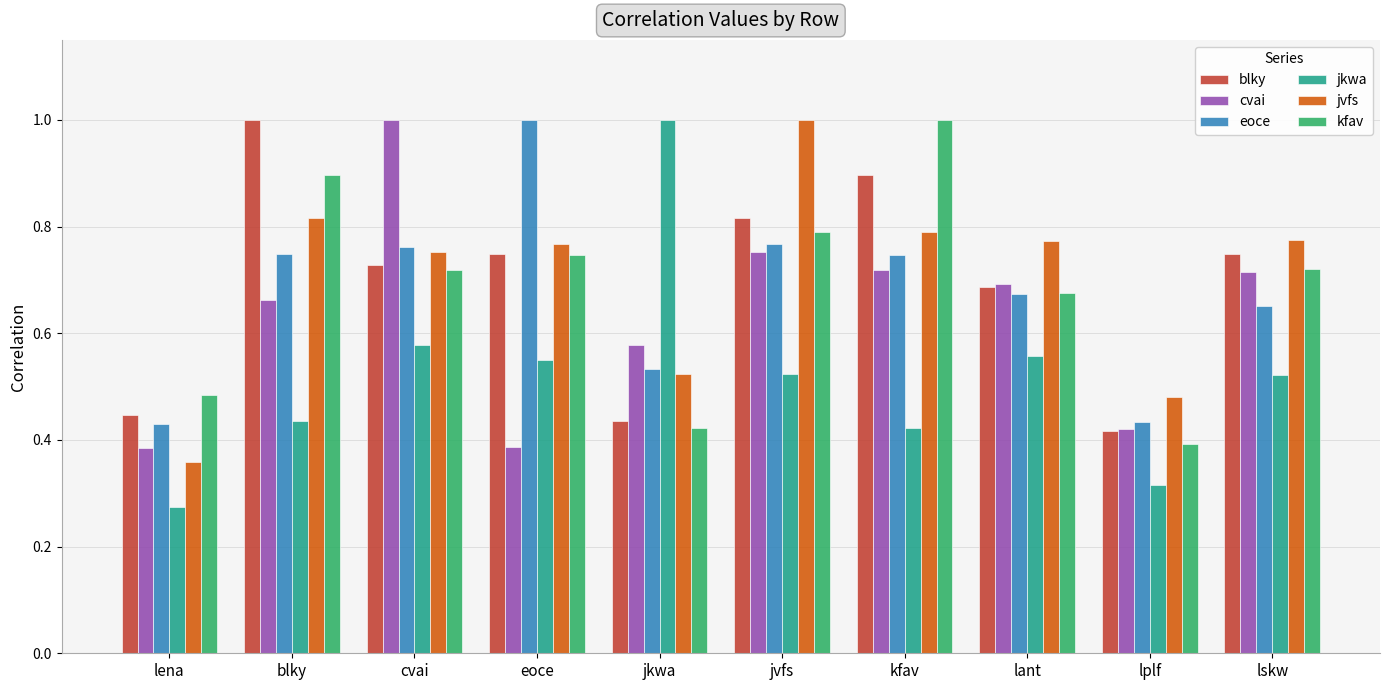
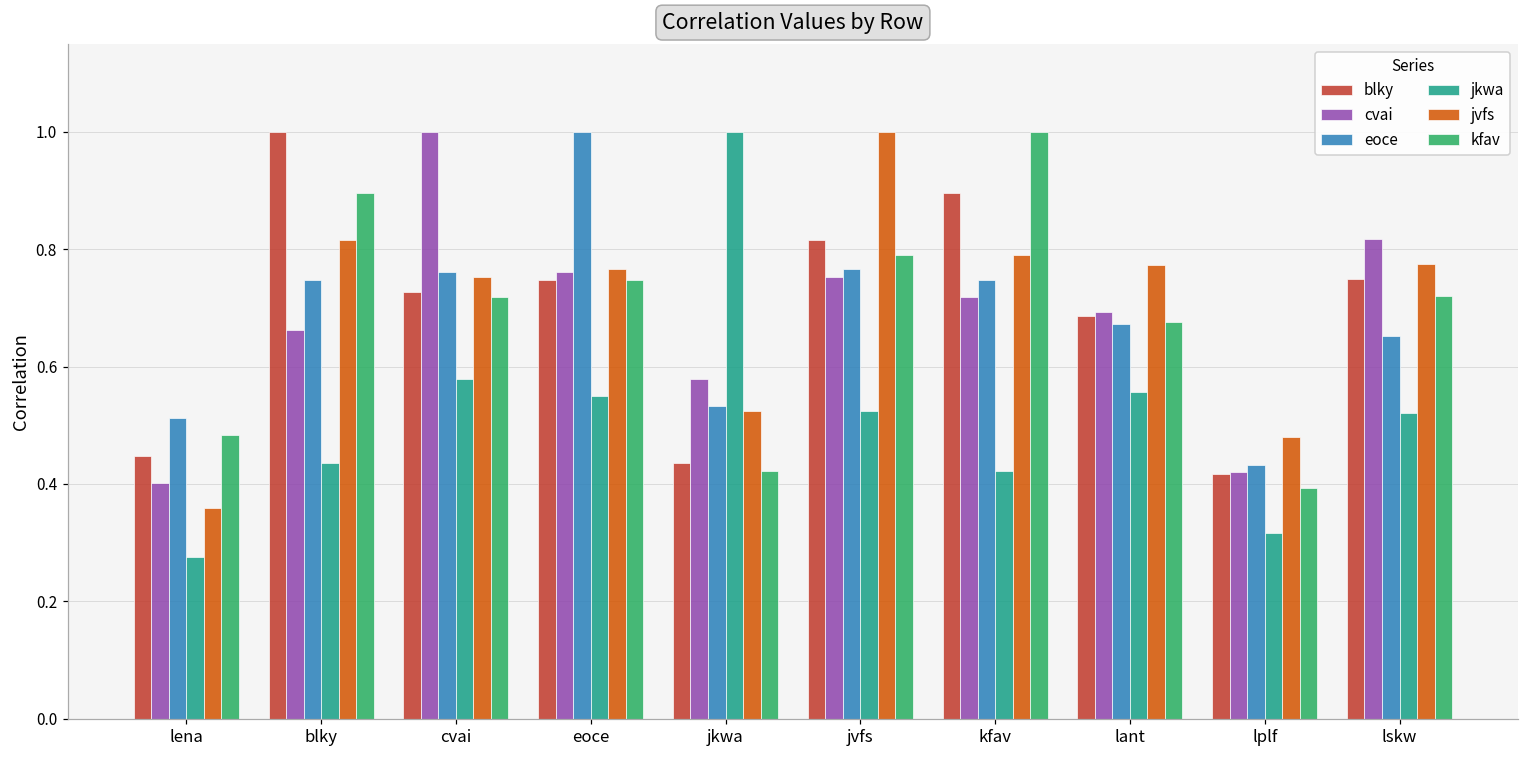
cvai, lena: 0.38 -> 0.40
eoce, lena: 0.43 -> 0.51
cvai, eoce: 0.39 -> 0.76
cvai, lskw: 0.72 -> 0.82
